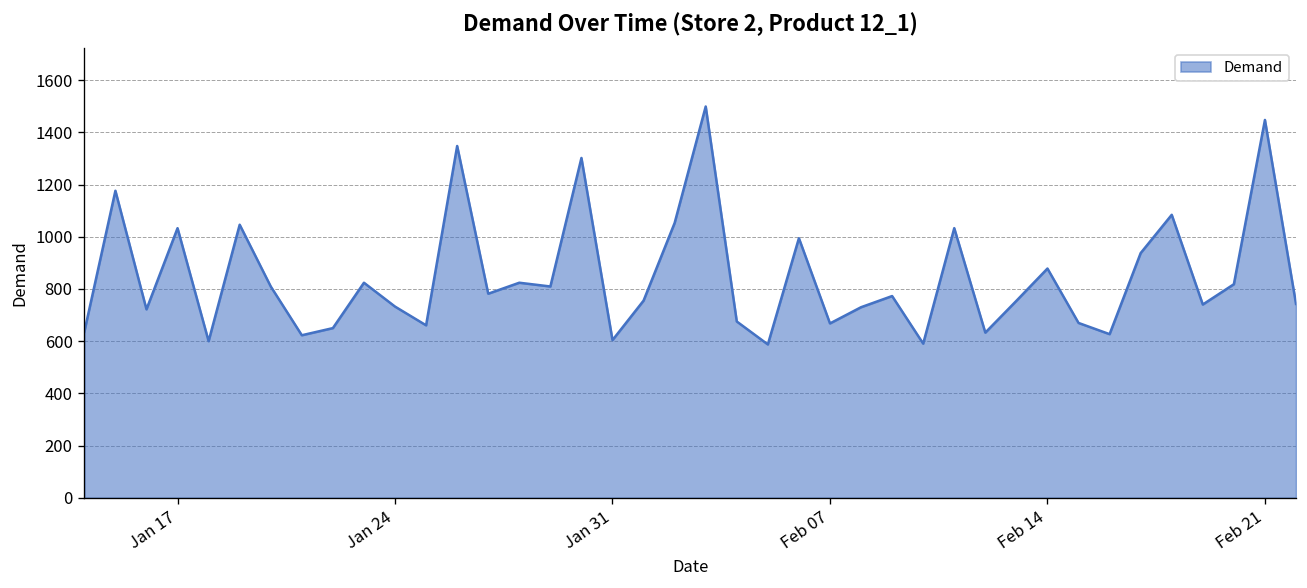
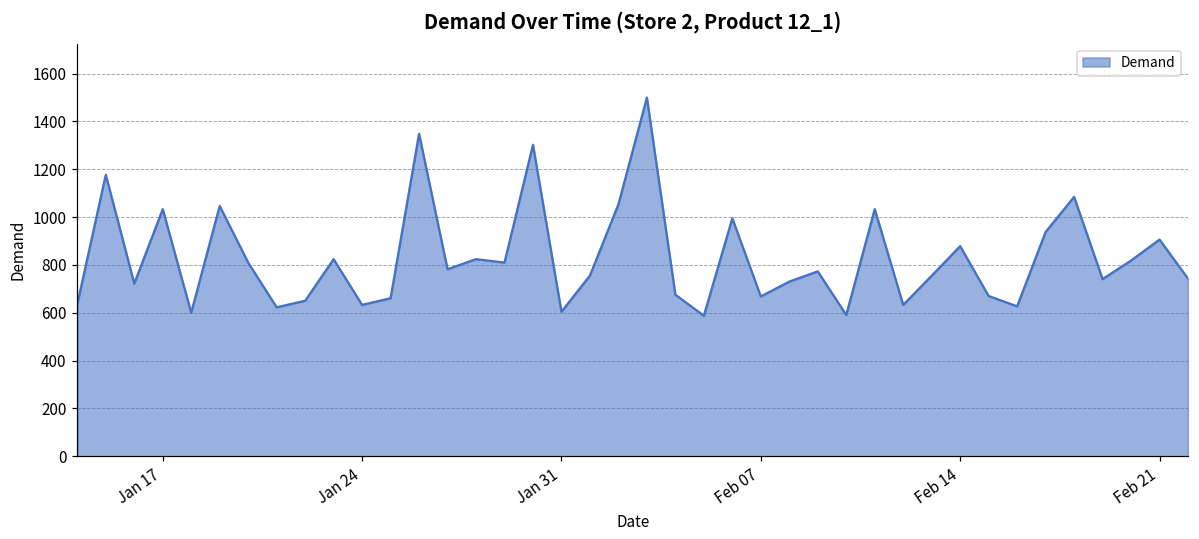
Jan 24: 730 -> 630
Feb 21: 1450 -> 910
